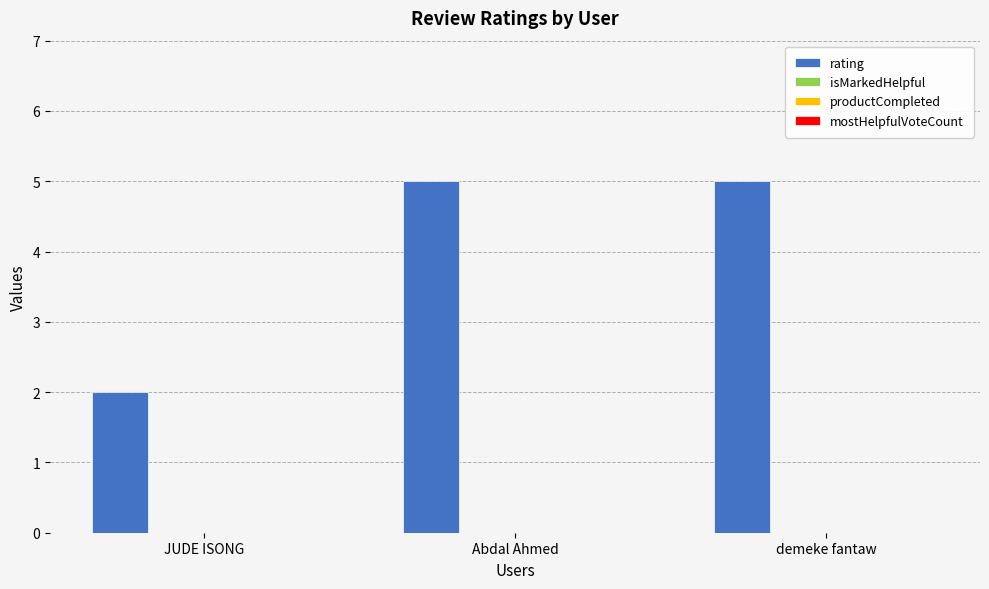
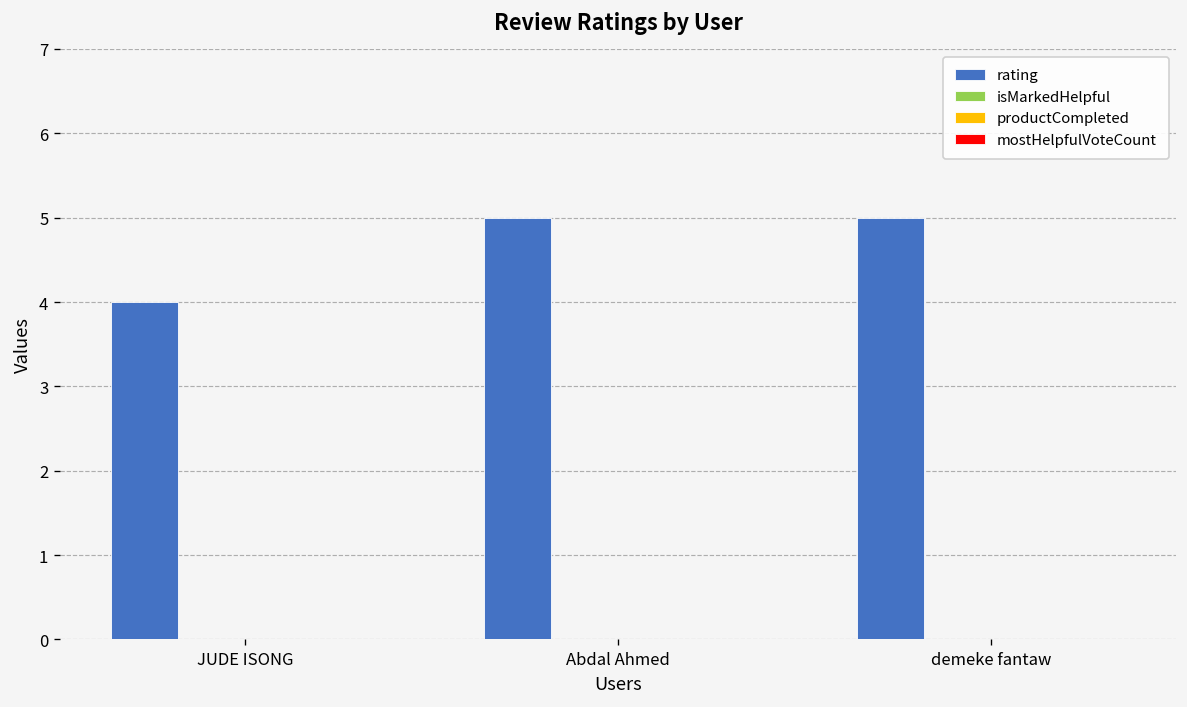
rating, JUDE ISONG: 2 -> 4
